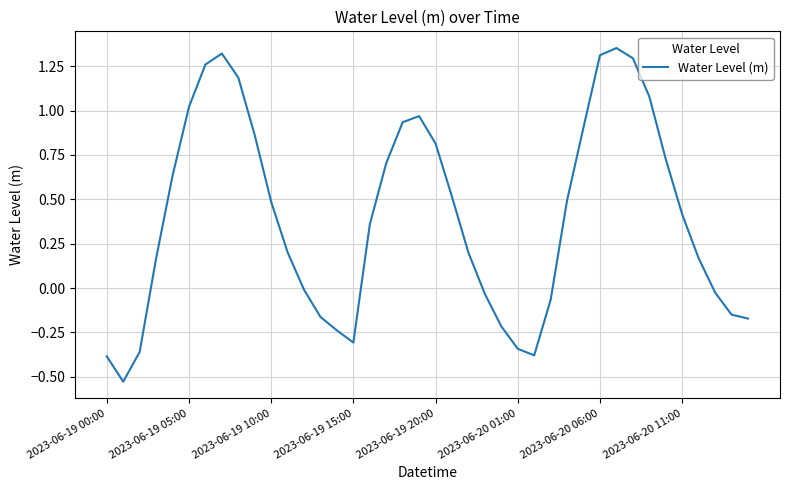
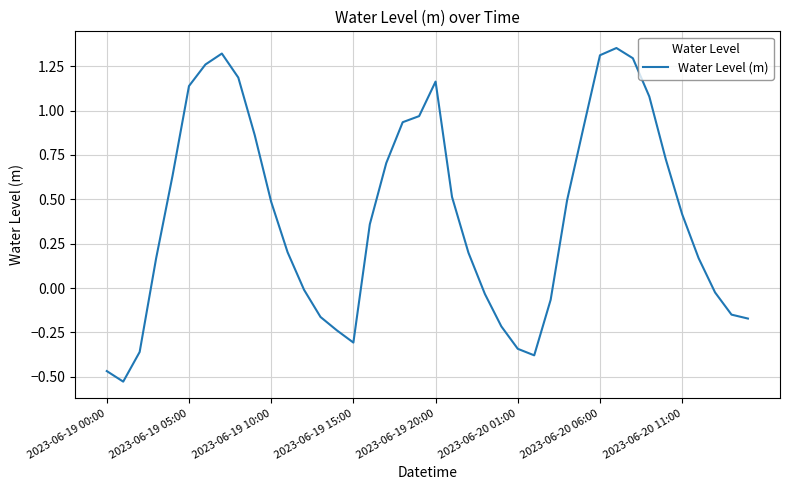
2023-06-19 00:00: -0.38 -> -0.47
2023-06-19 05:00: 1.02 -> 1.14
2023-06-19 20:00: 0.81 -> 1.16
